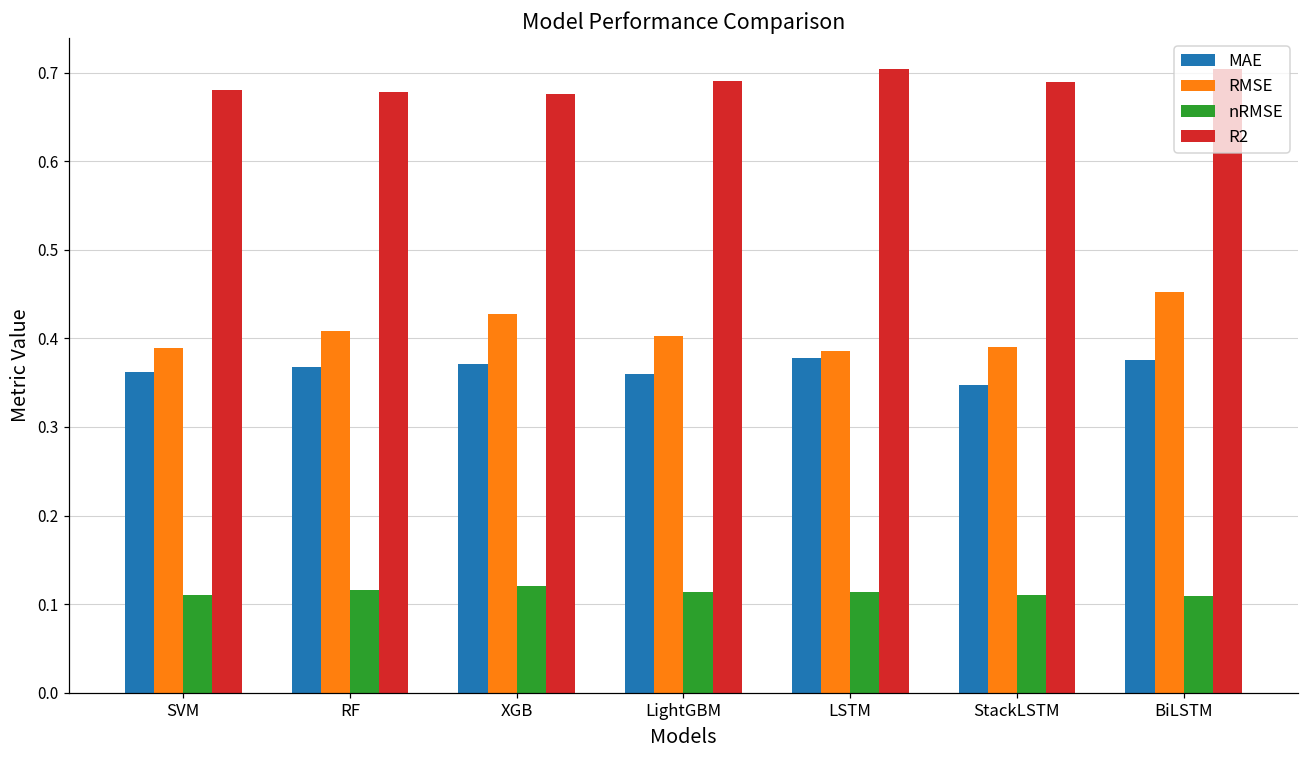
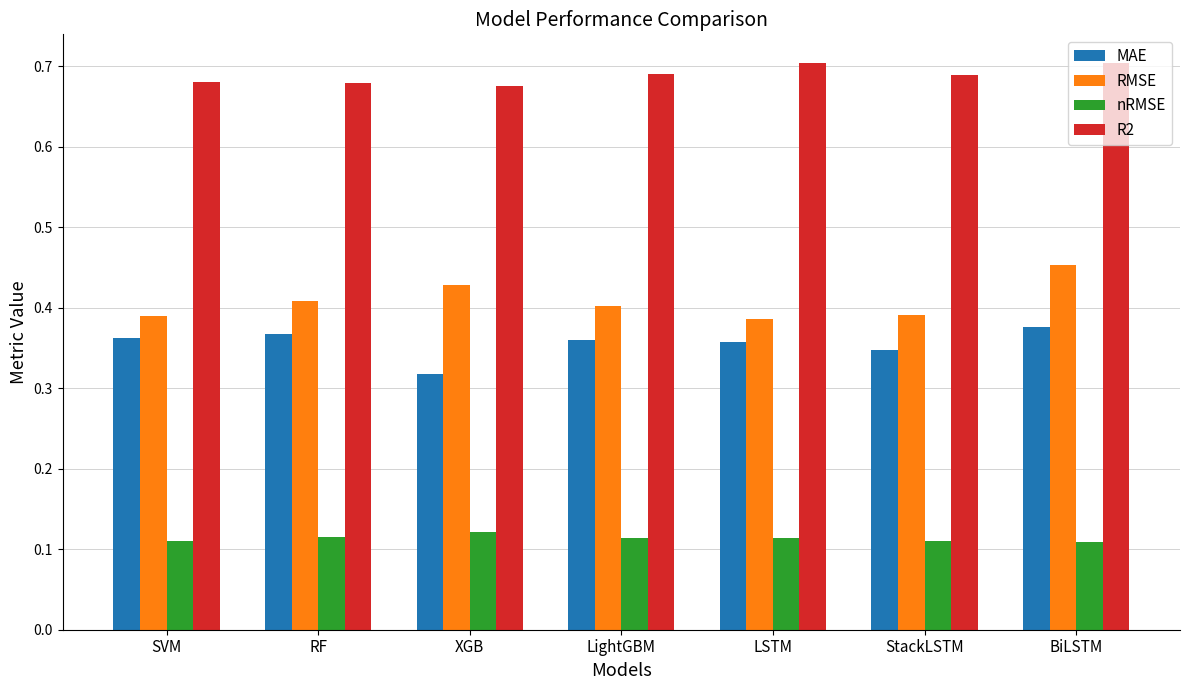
MAE, XGB: 0.37 -> 0.32
MAE, LSTM: 0.38 -> 0.36
